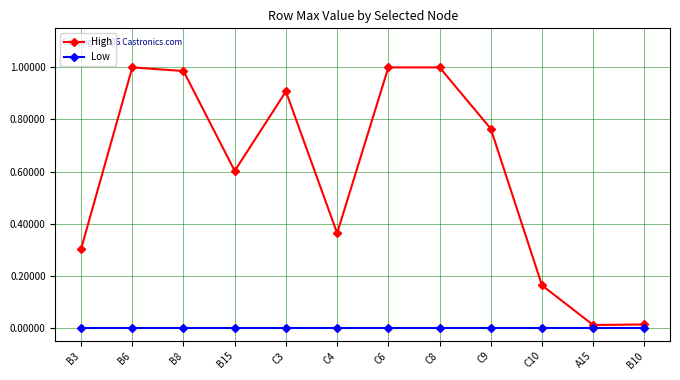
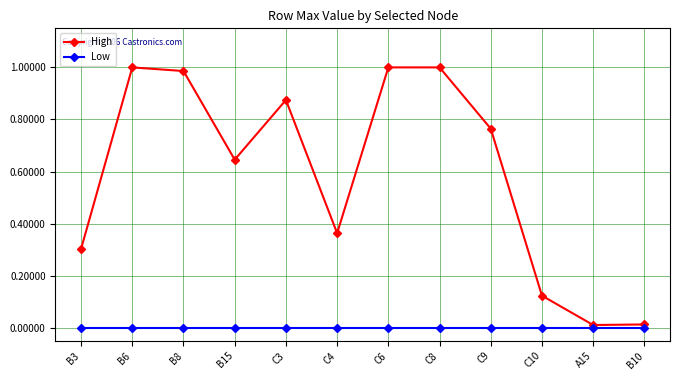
High, B15: 0.60 -> 0.65
High, C3: 0.91 -> 0.87
High, C10: 0.16 -> 0.12
